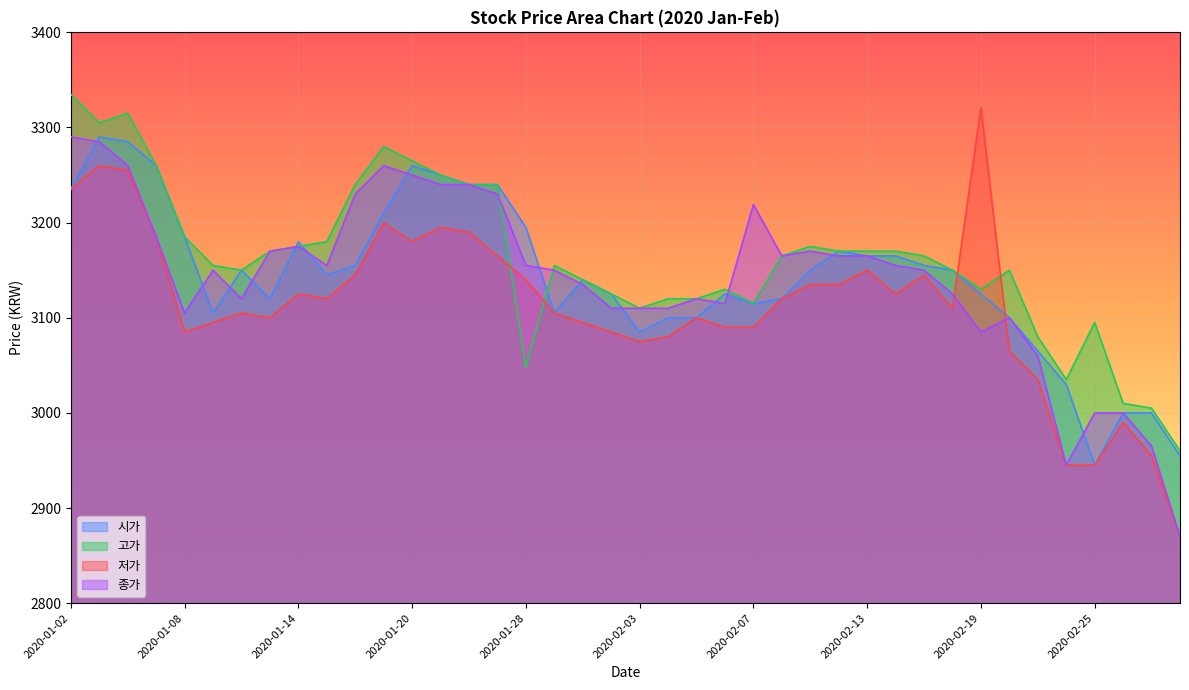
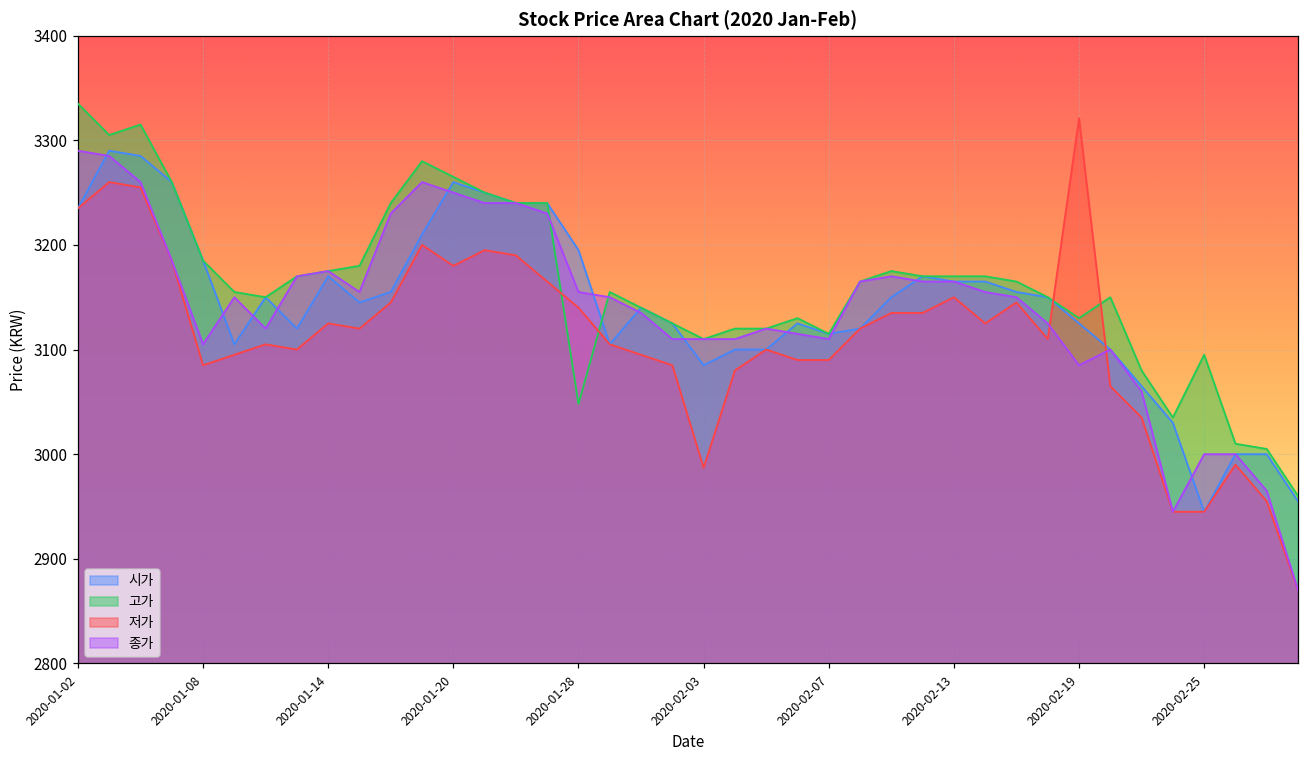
시가, 2020-01-14: 3180 -> 3170
저가, 2020-02-03: 3080 -> 2990
종가, 2020-02-07: 3220 -> 3110
